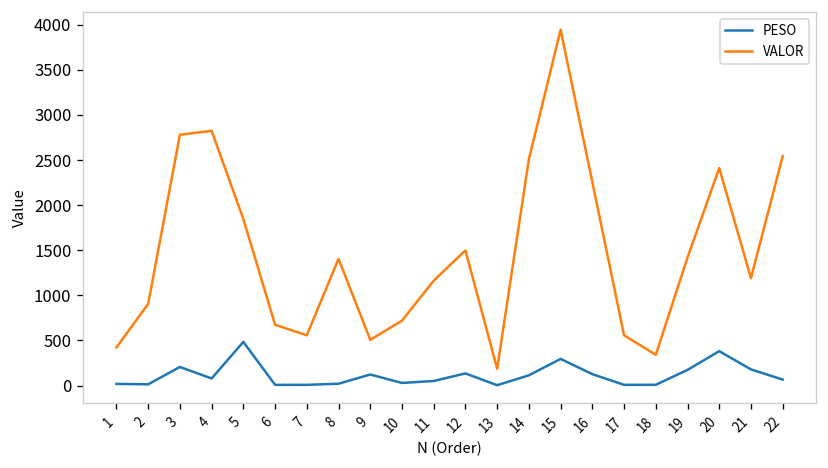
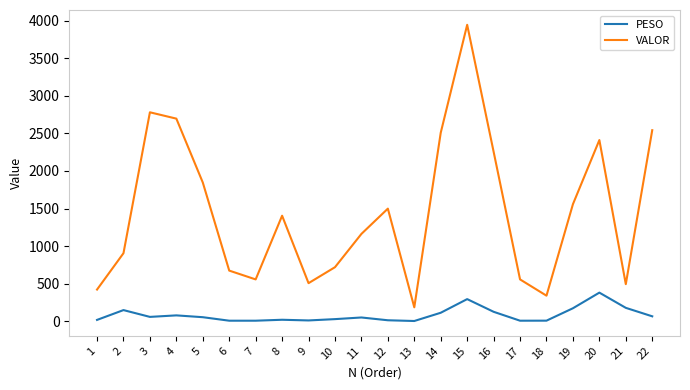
PESO, 2: 0 -> 100
PESO, 3: 200 -> 100
VALOR, 4: 2800 -> 2700
PESO, 5: 500 -> 100
PESO, 9: 100 -> 0
PESO, 12: 100 -> 0
VALOR, 19: 1400 -> 1600
VALOR, 21: 1200 -> 500
